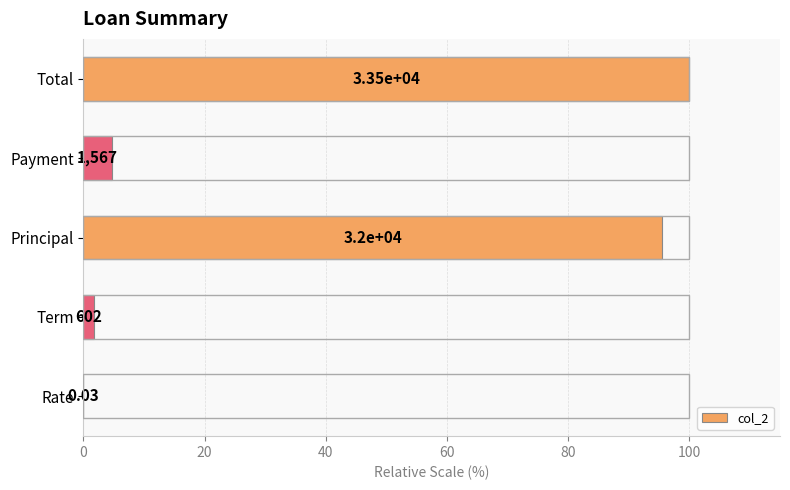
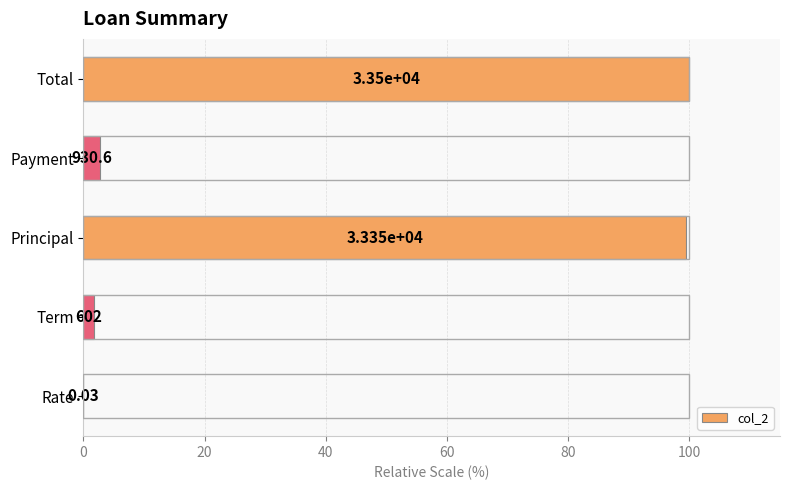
Payment: 1,567 -> 930.6
Principal: 3.2e+04 -> 3.335e+04
